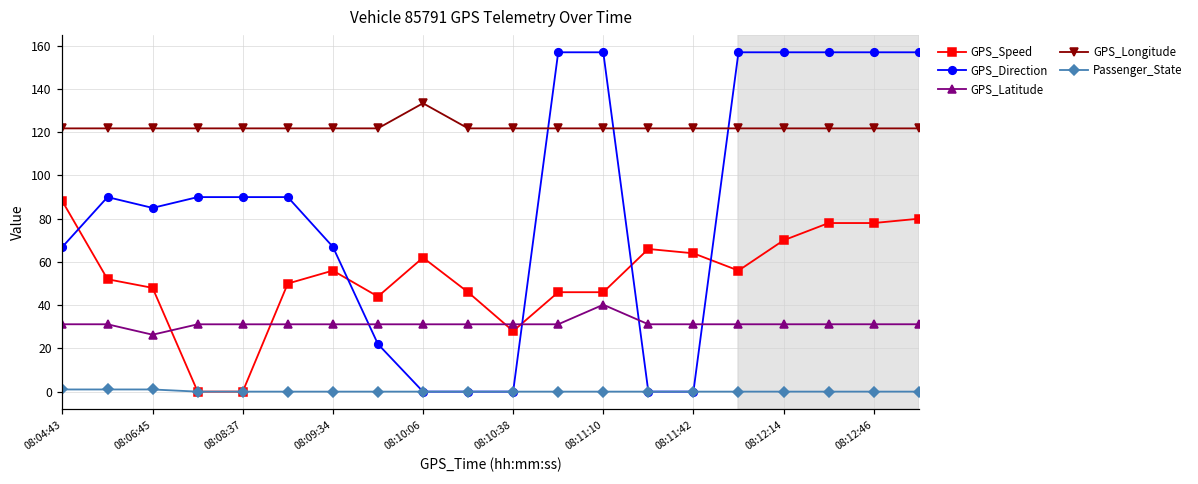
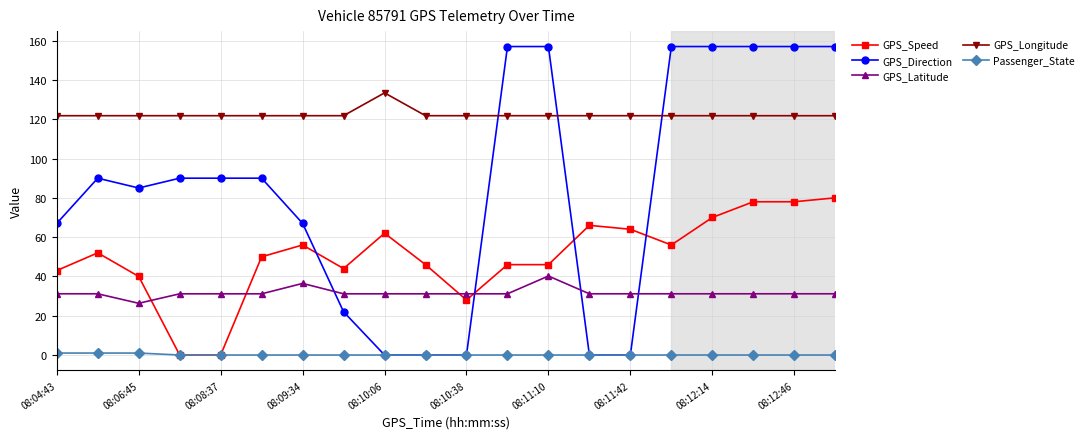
GPS_Speed, 08:04:43: 88 -> 43
GPS_Speed, 08:06:45: 48 -> 40
GPS_Latitude, 08:09:34: 31 -> 36
